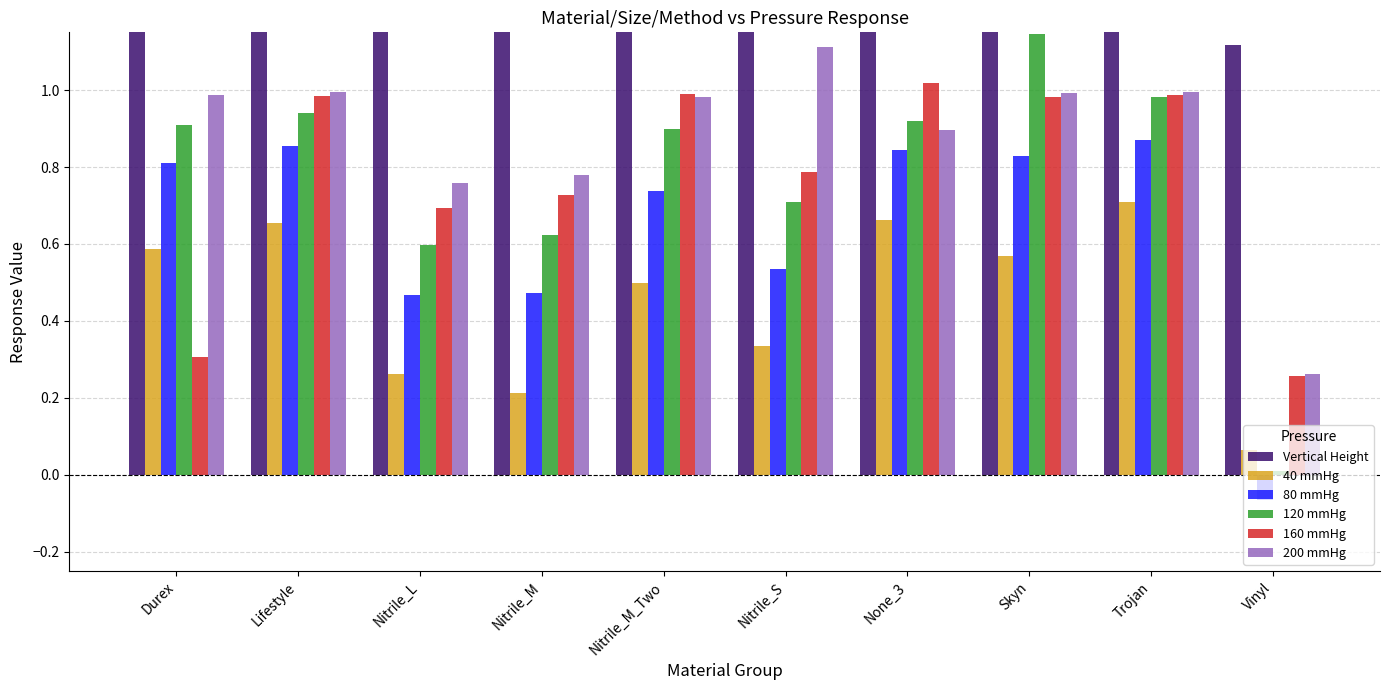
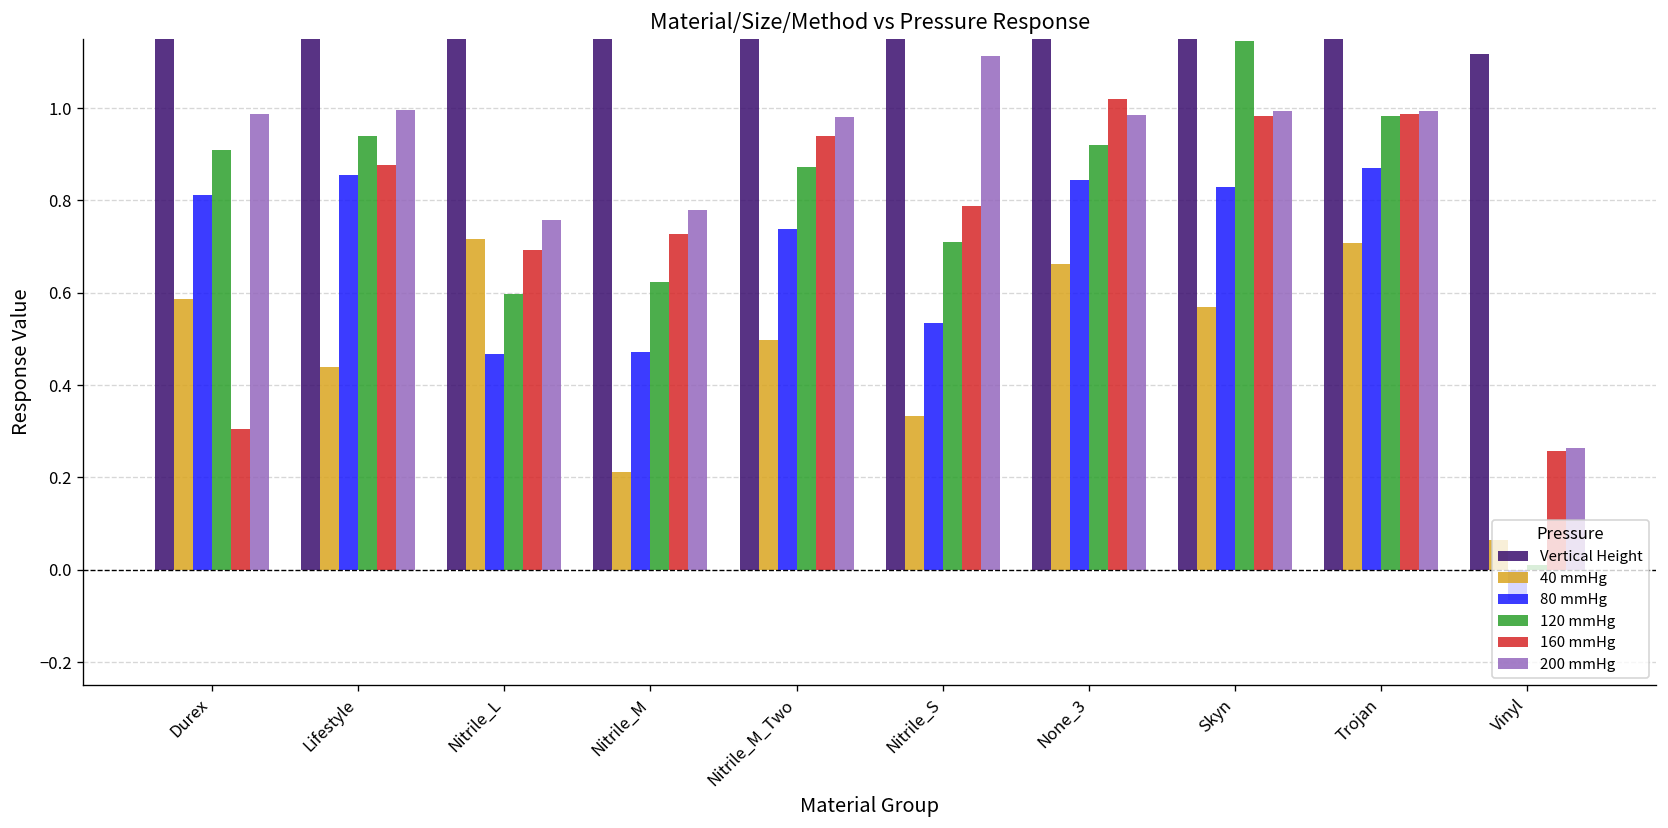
40 mmHg, Lifestyle: 0.66 -> 0.44
160 mmHg, Lifestyle: 0.98 -> 0.88
40 mmHg, Nitrile_L: 0.26 -> 0.72
120 mmHg, Nitrile_M_Two: 0.90 -> 0.87
160 mmHg, Nitrile_M_Two: 0.99 -> 0.94
200 mmHg, None_3: 0.90 -> 0.98
